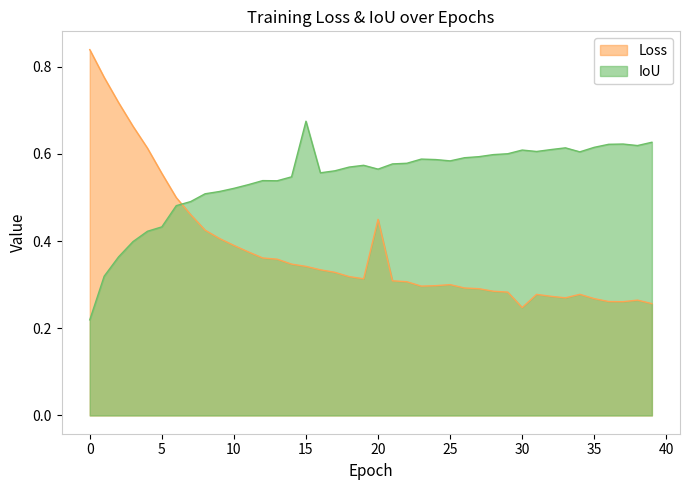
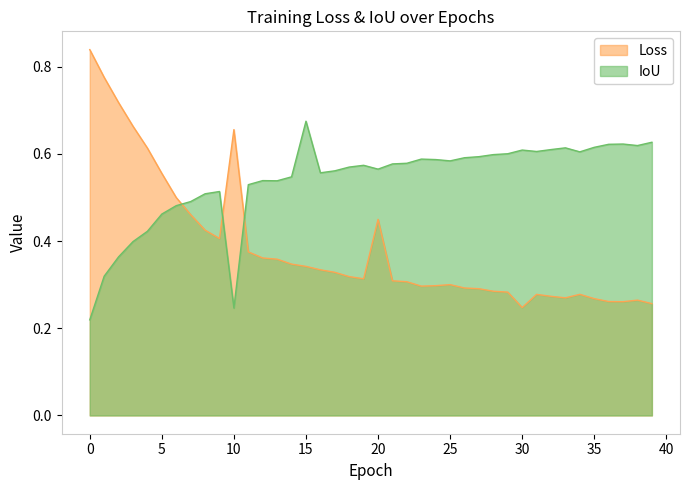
IoU, 5: 0.43 -> 0.46
Loss, 10: 0.39 -> 0.66
IoU, 10: 0.52 -> 0.25
